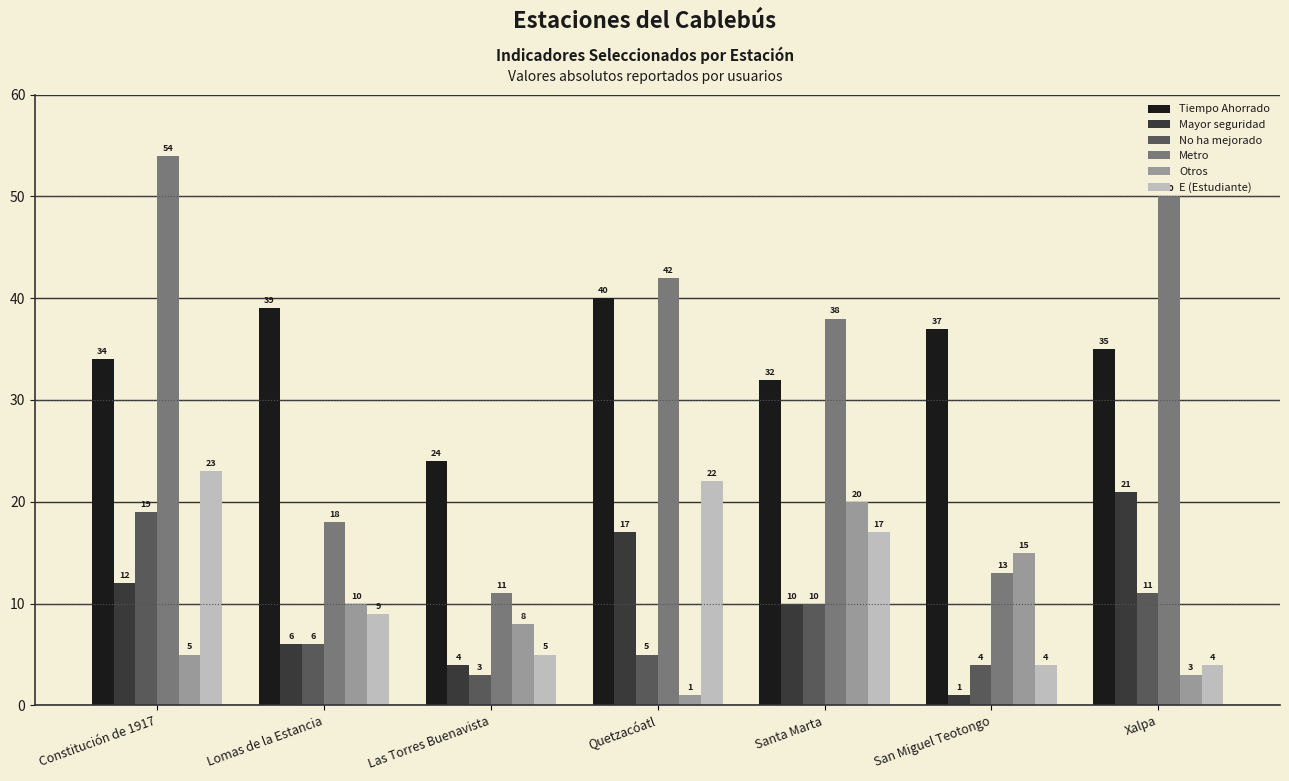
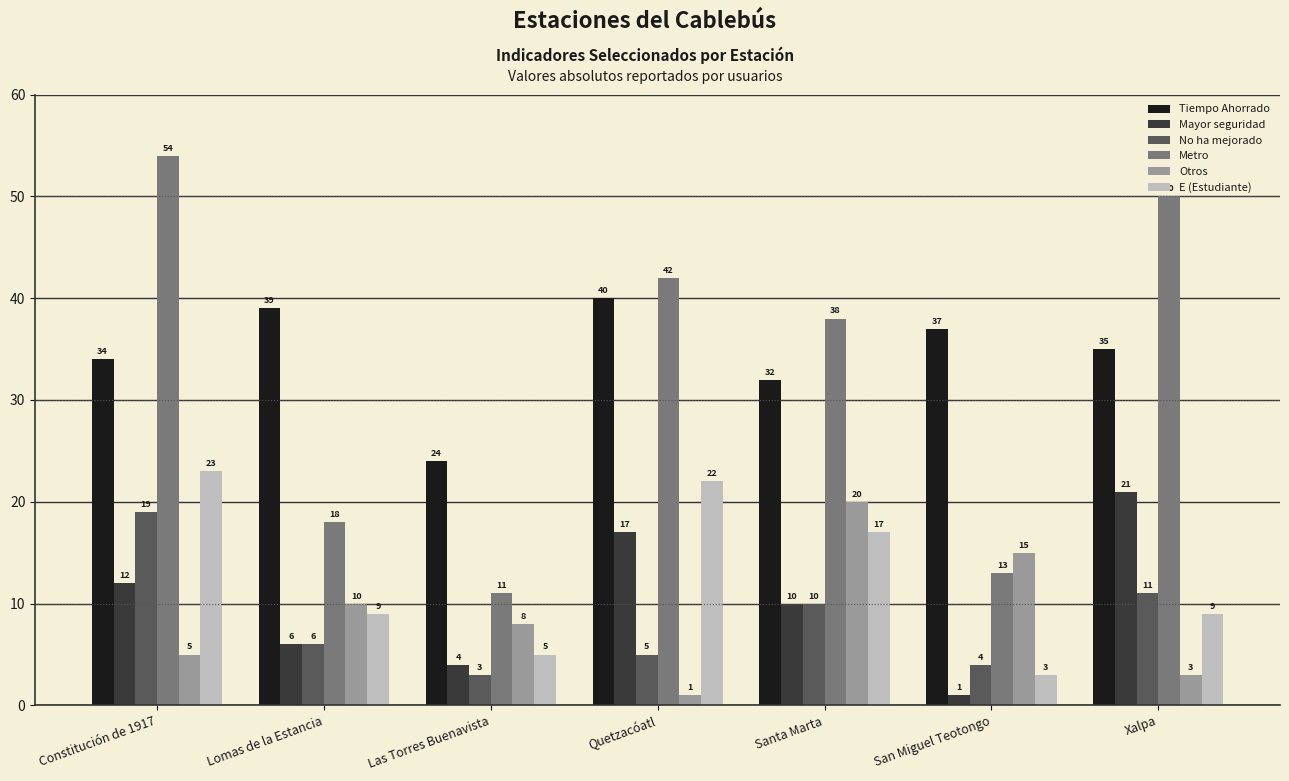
E (Estudiante), San Miguel Teotongo: 4 -> 3
E (Estudiante), Xalpa: 4 -> 9
